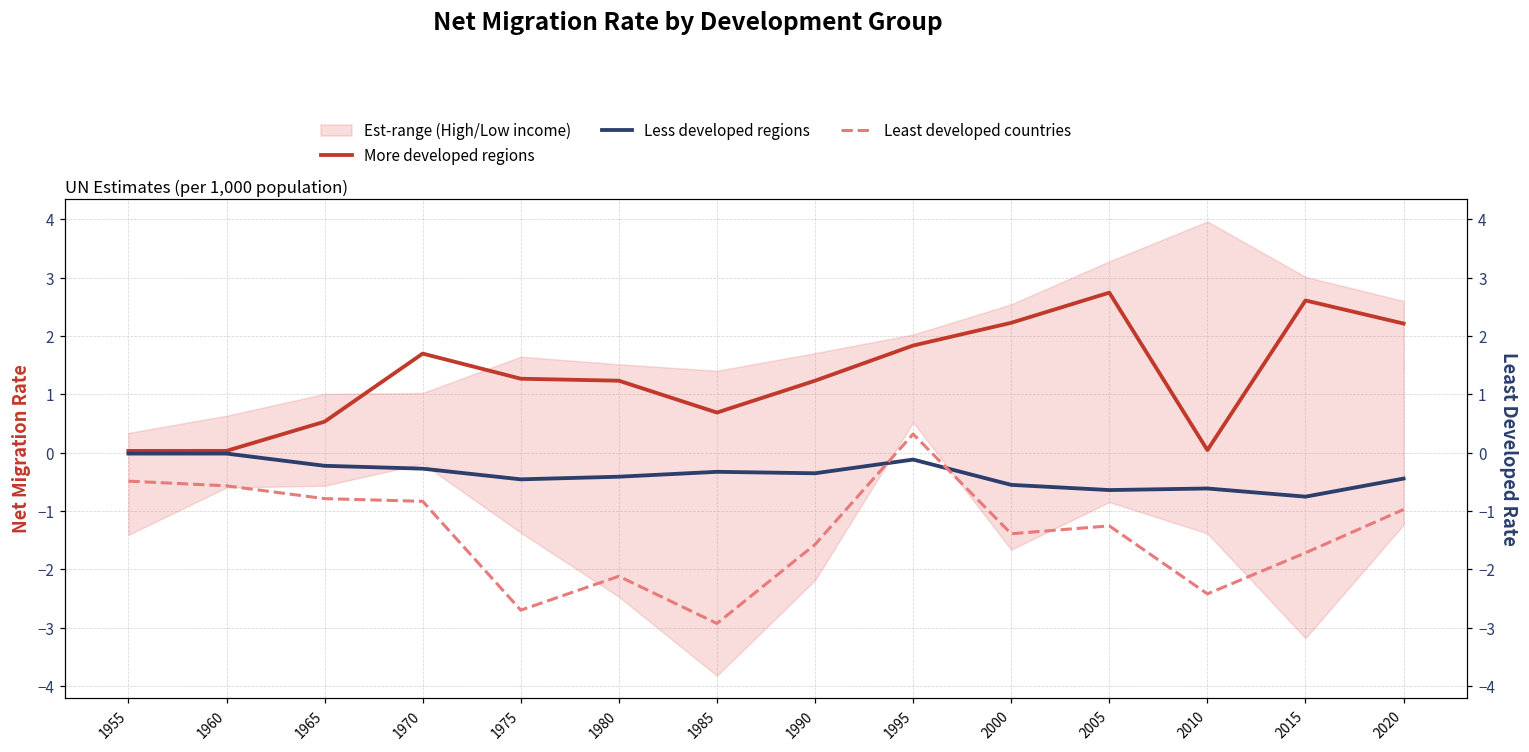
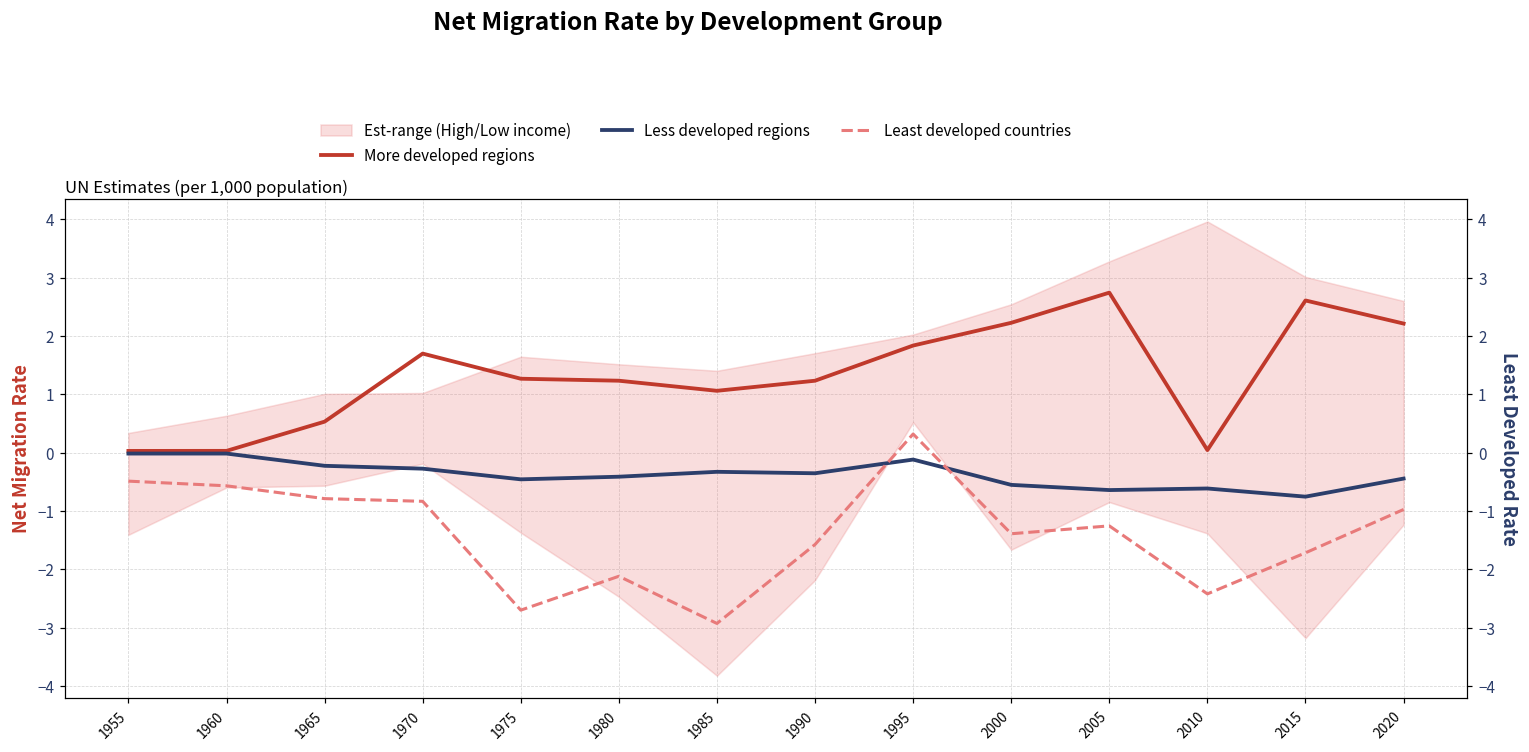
More developed regions, 1985: 0.7 -> 1.1
